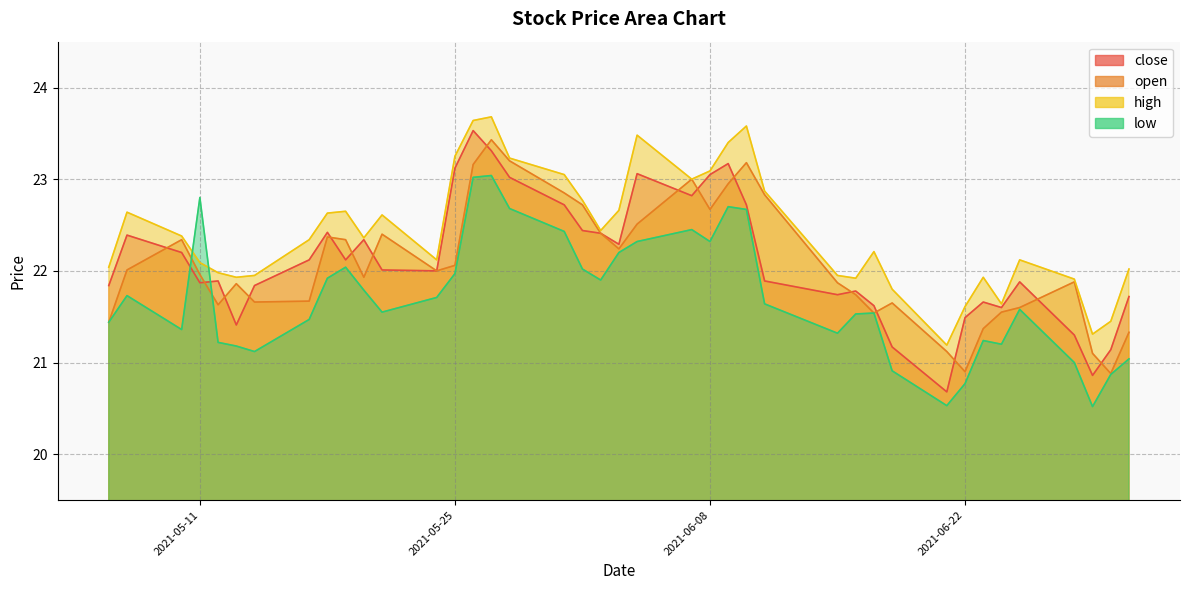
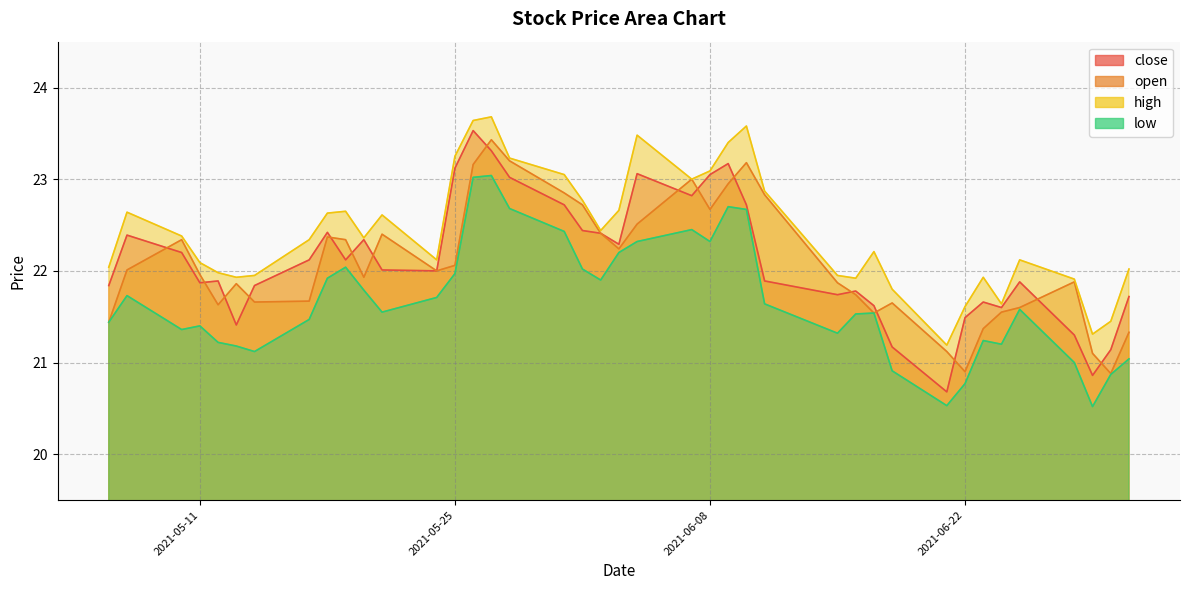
low, 2021-05-11: 22.8 -> 21.4
